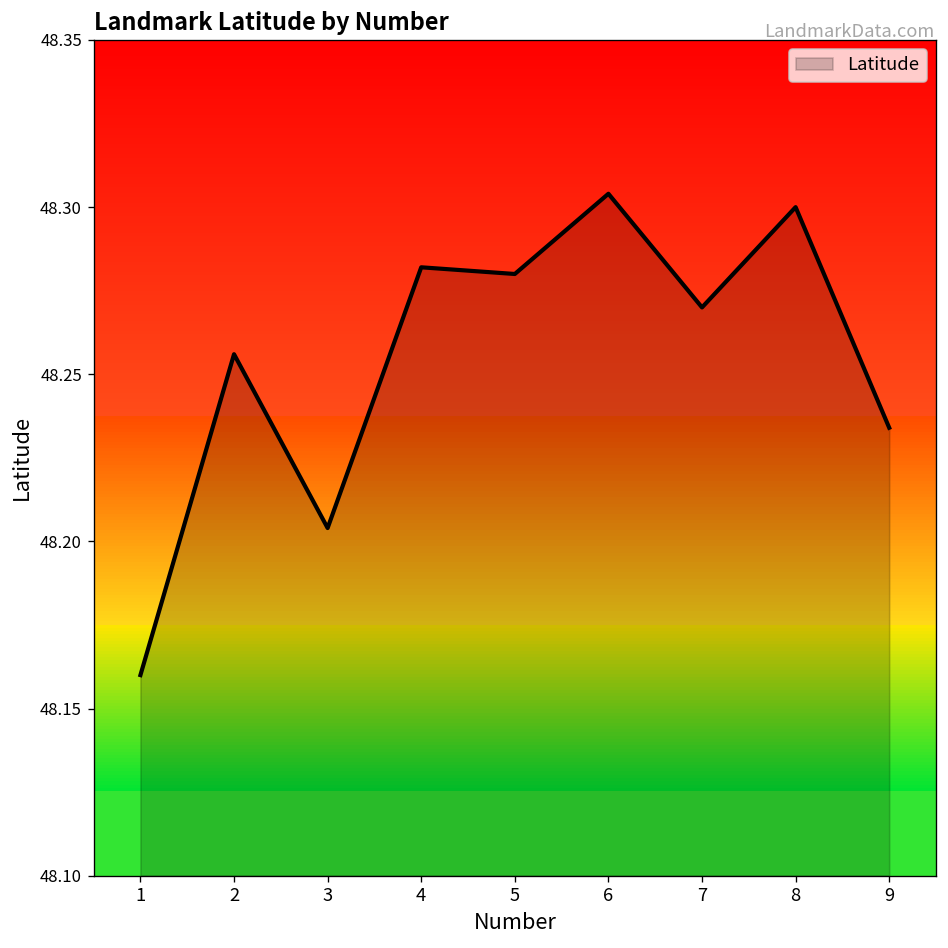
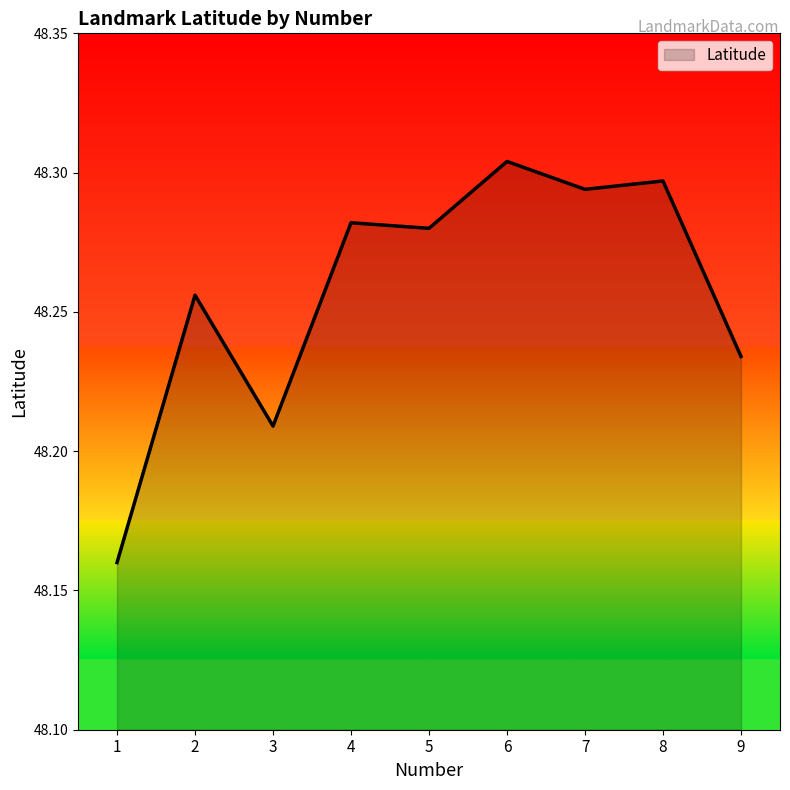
3: 48.204 -> 48.209
7: 48.270 -> 48.294
8: 48.300 -> 48.297
